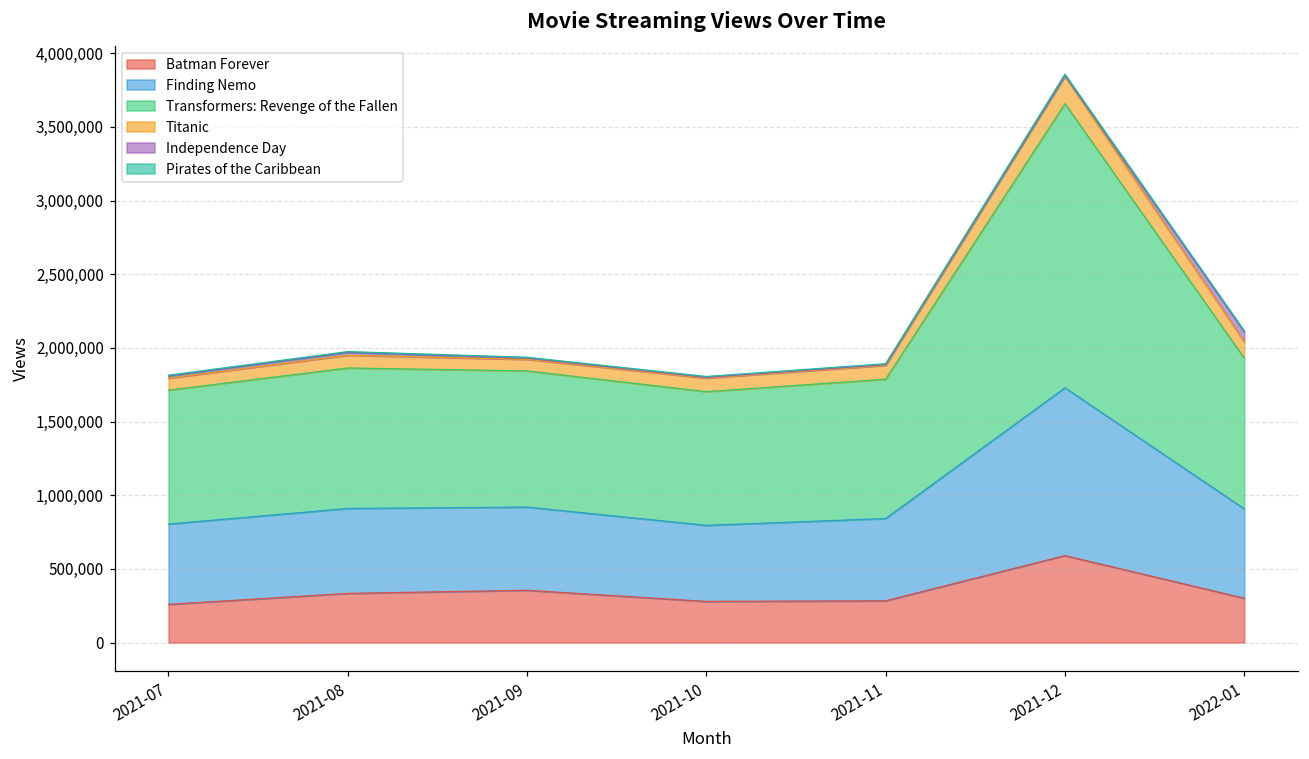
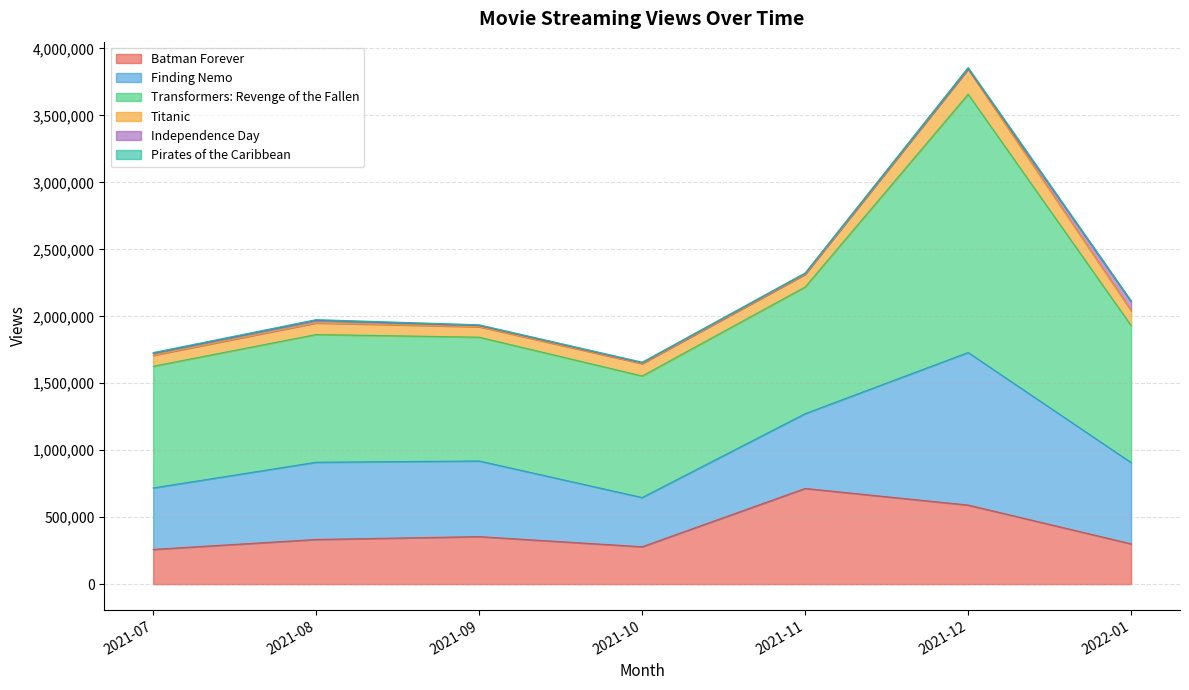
Finding Nemo, 2021-07: 540,000 -> 460,000
Finding Nemo, 2021-10: 520,000 -> 370,000
Batman Forever, 2021-11: 280,000 -> 710,000
